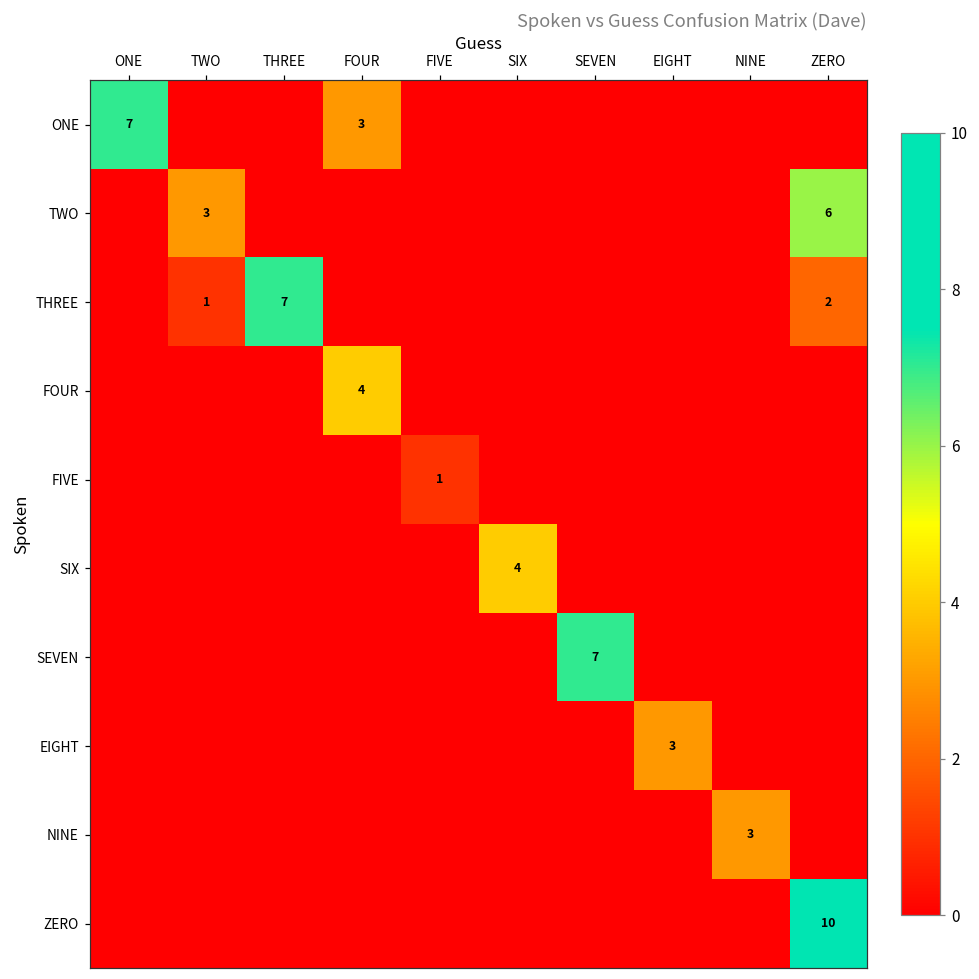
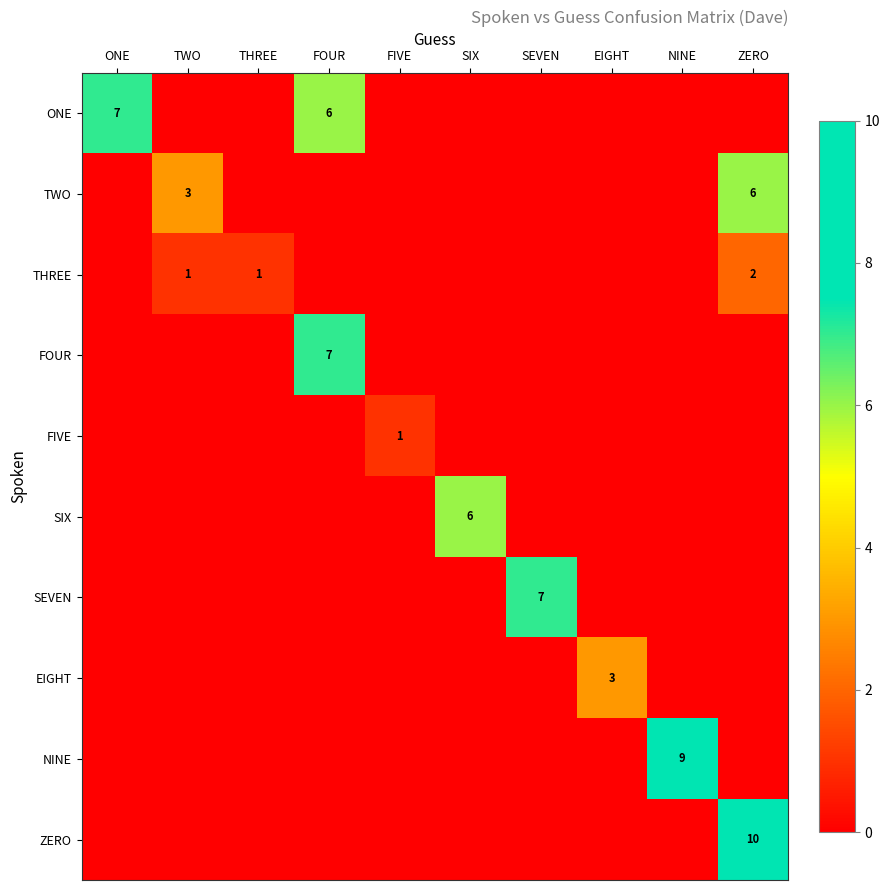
ONE, FOUR: 3 -> 6
THREE, THREE: 7 -> 1
FOUR, FOUR: 4 -> 7
SIX, SIX: 4 -> 6
NINE, NINE: 3 -> 9
